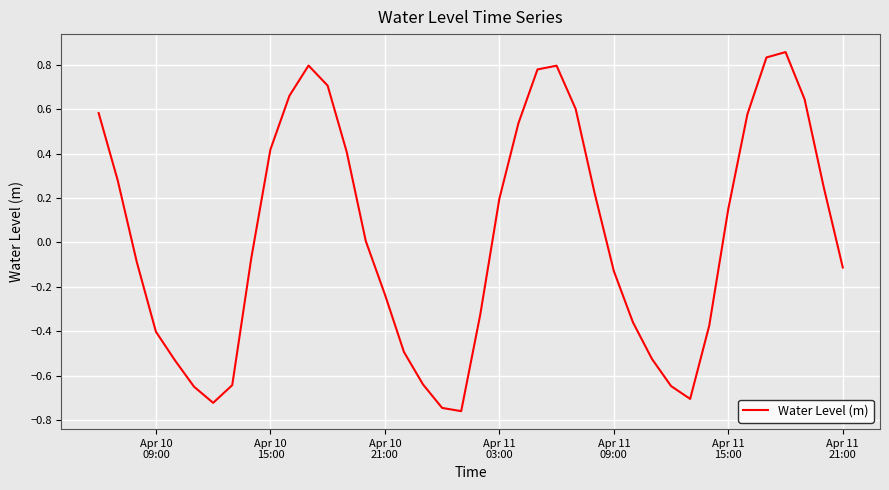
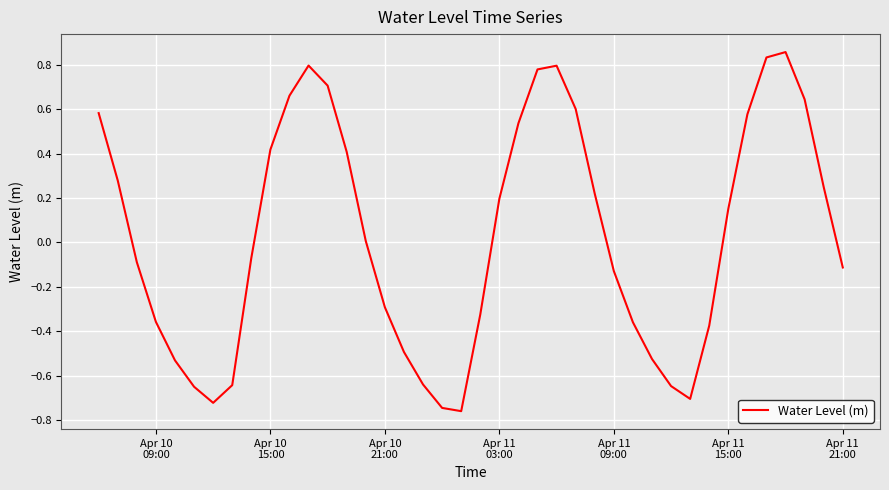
Apr 10 09:00: -0.40 -> -0.36
Apr 10 21:00: -0.23 -> -0.29
